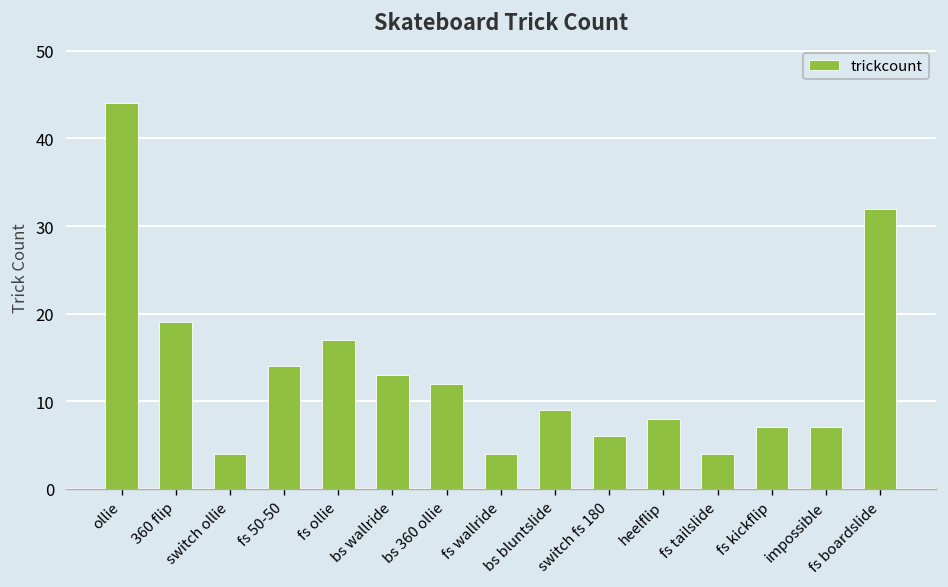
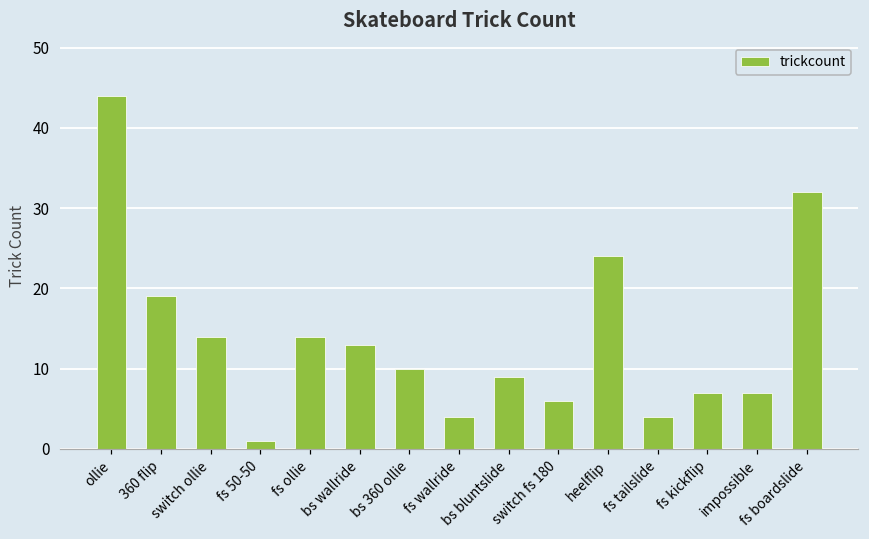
switch ollie: 4 -> 14
fs 50-50: 14 -> 1
fs ollie: 17 -> 14
bs 360 ollie: 12 -> 10
heelflip: 8 -> 24
